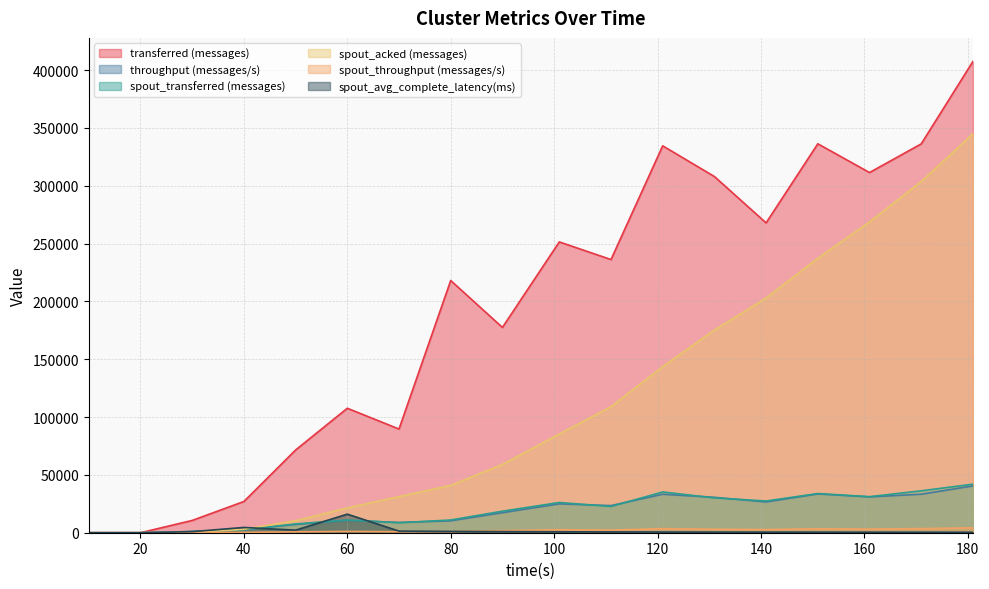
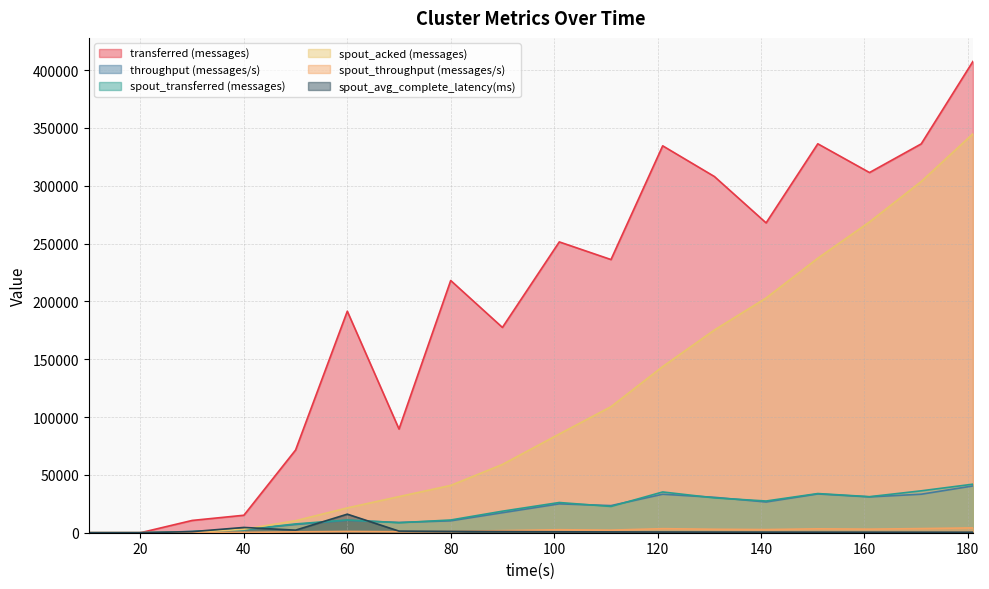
transferred (messages), 40: 27000 -> 15000
transferred (messages), 60: 108000 -> 191000
